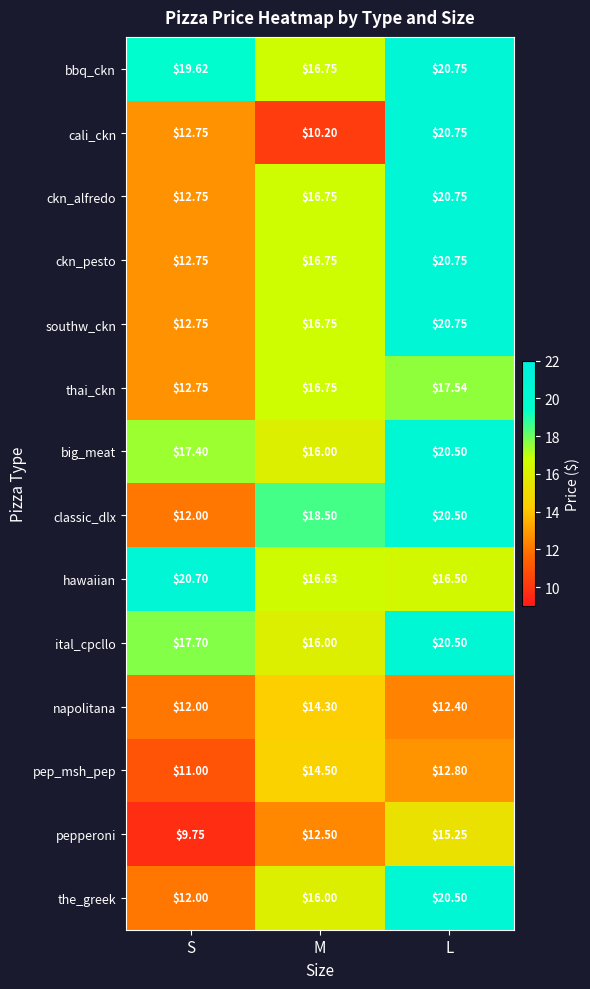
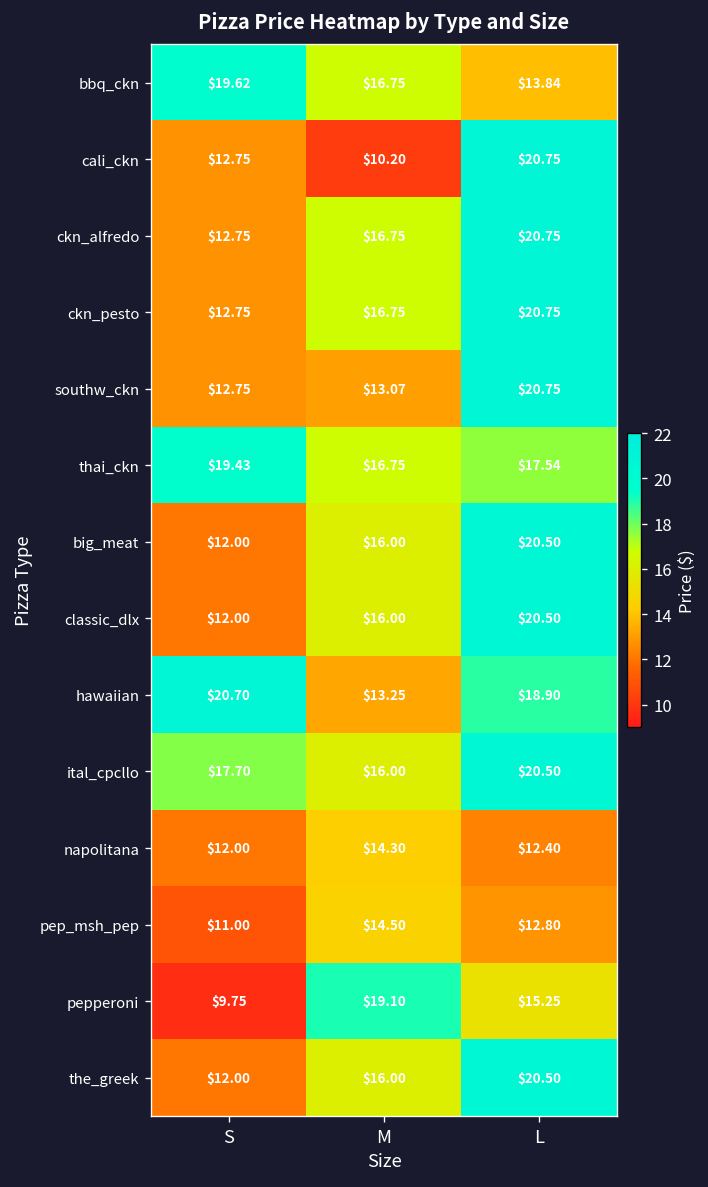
bbq_ckn, L: $20.75 -> $13.84
southw_ckn, M: $16.75 -> $13.07
thai_ckn, S: $12.75 -> $19.43
big_meat, S: $17.40 -> $12.00
classic_dlx, M: $18.50 -> $16.00
hawaiian, M: $16.63 -> $13.25
hawaiian, L: $16.50 -> $18.90
pepperoni, M: $12.50 -> $19.10
